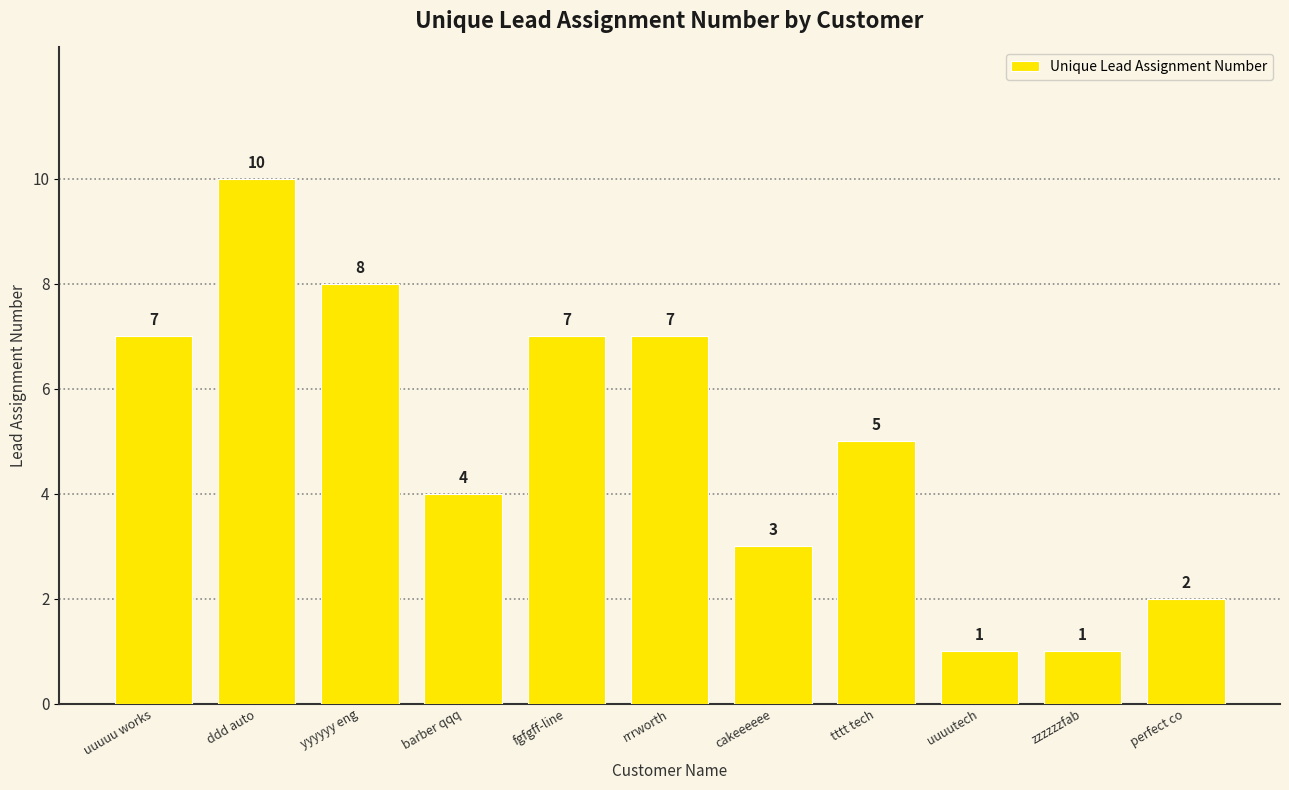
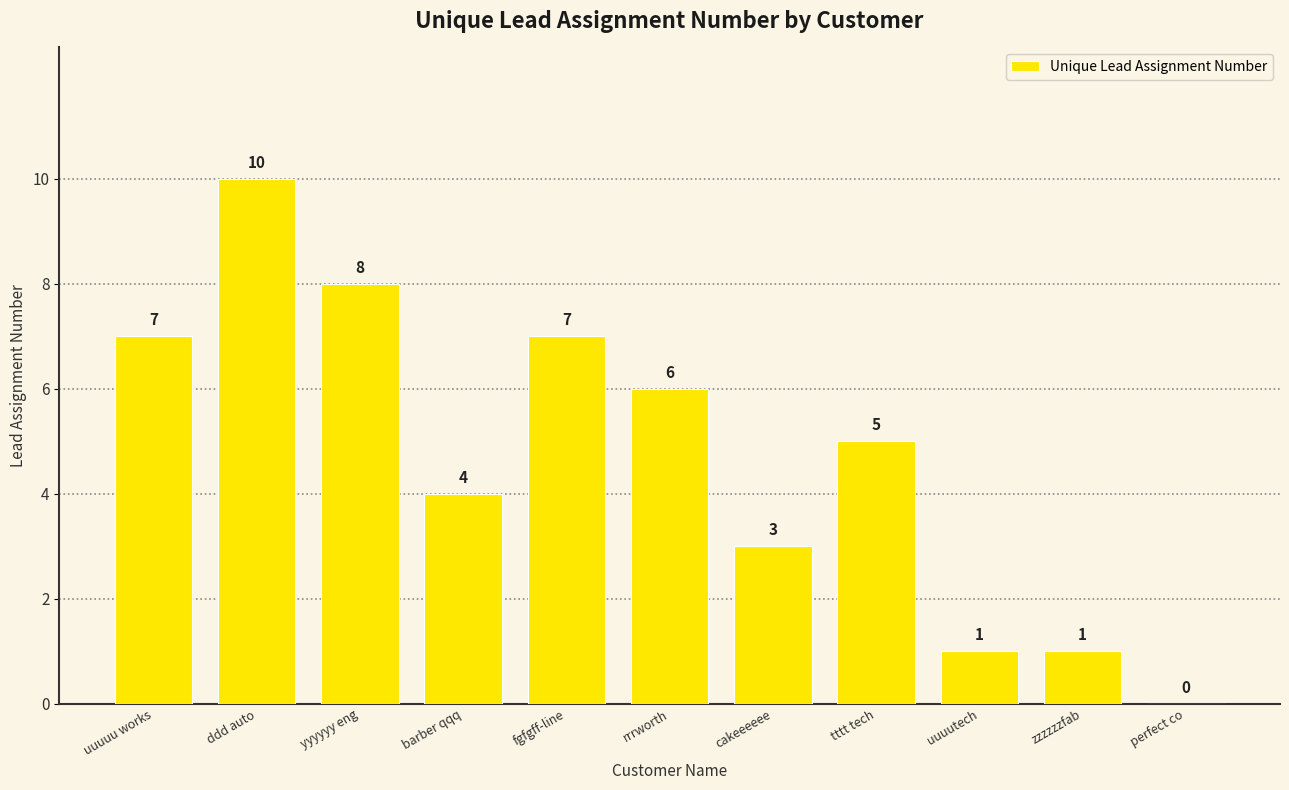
rrrworth: 7 -> 6
perfect co: 2 -> 0
